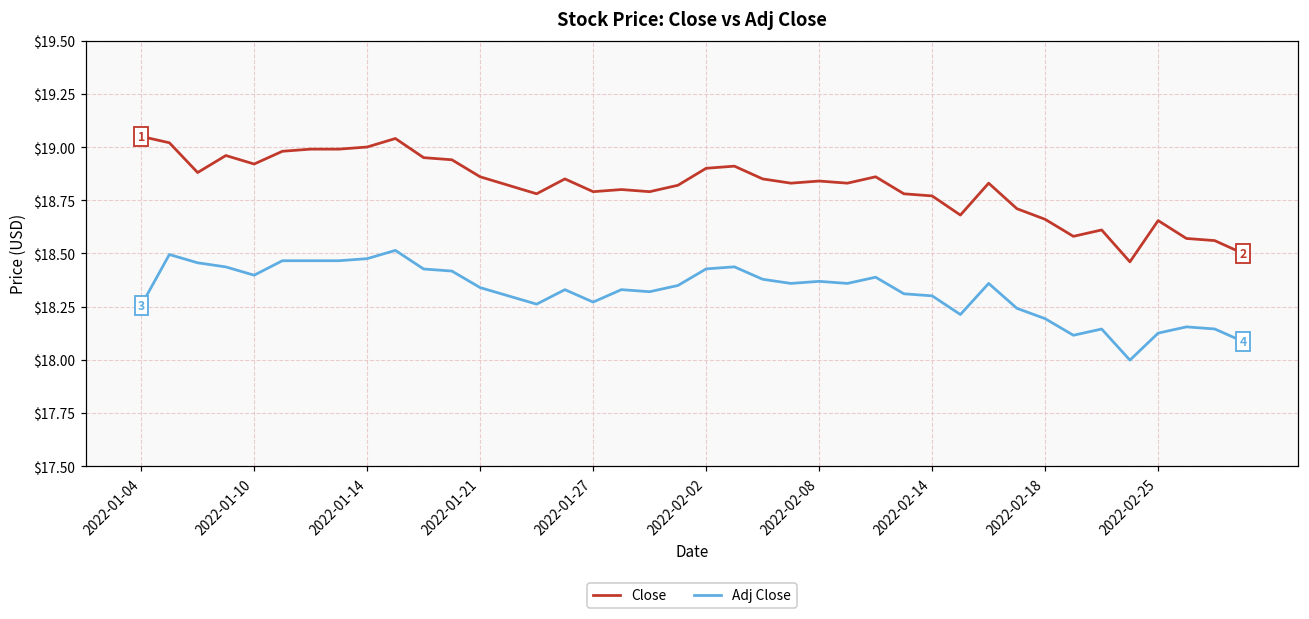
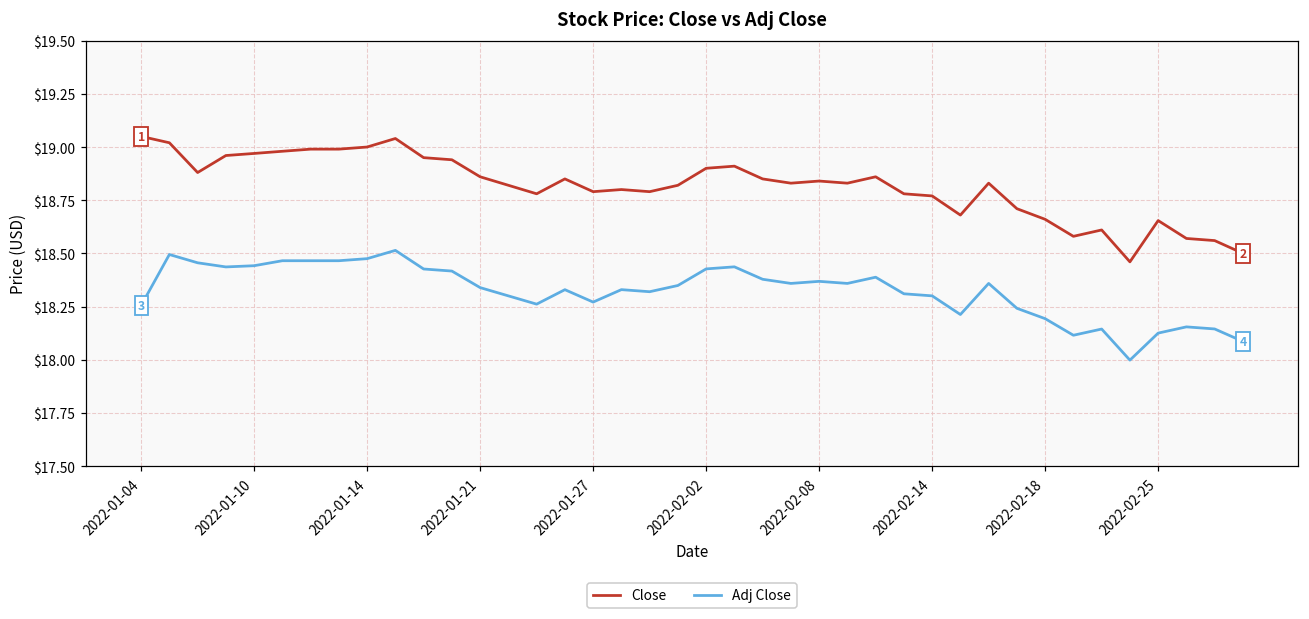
Close, 2022-01-10: $18.92 -> $18.97
Adj Close, 2022-01-10: $18.40 -> $18.44
